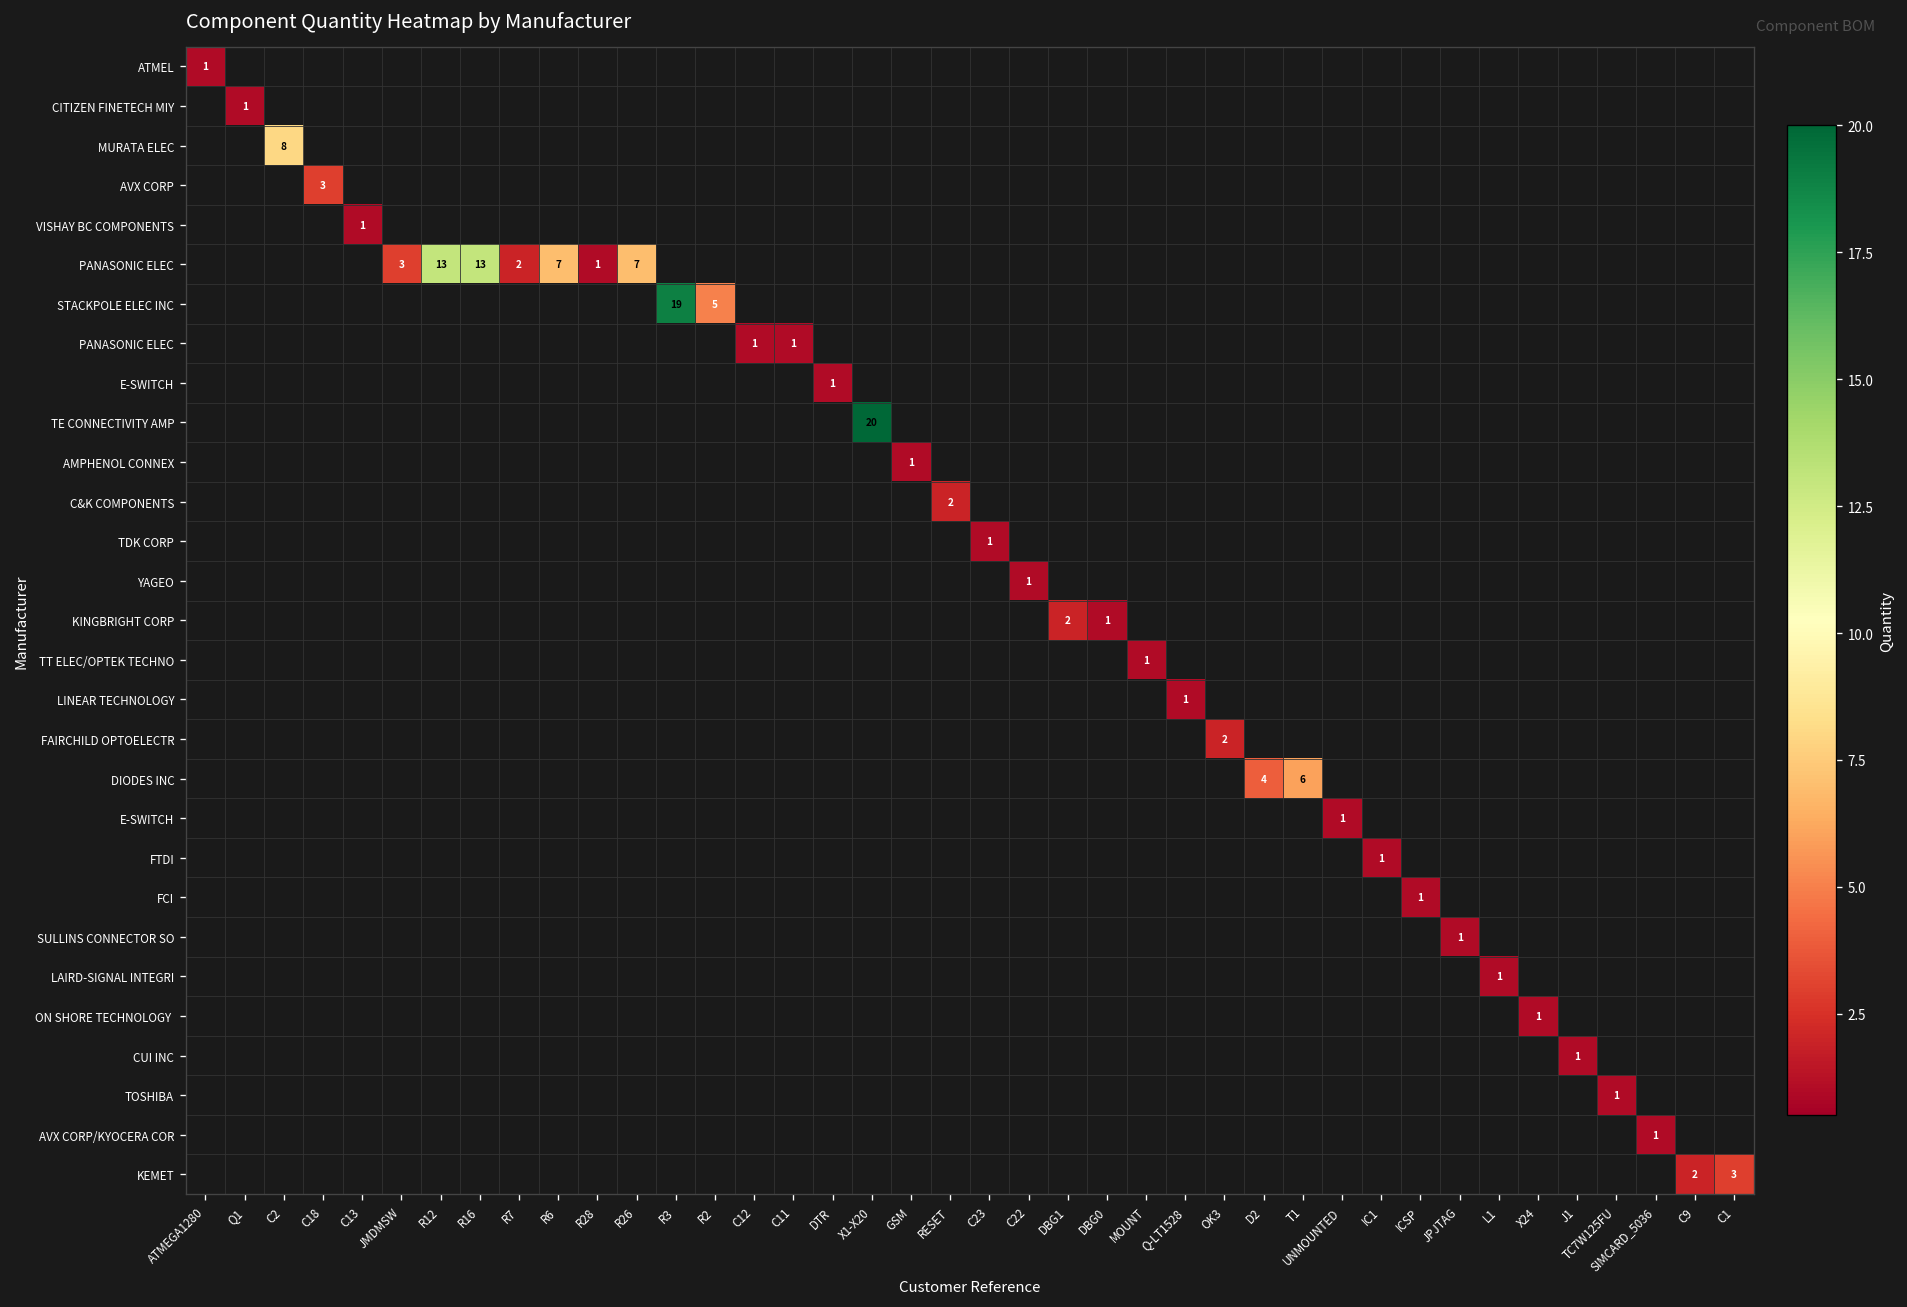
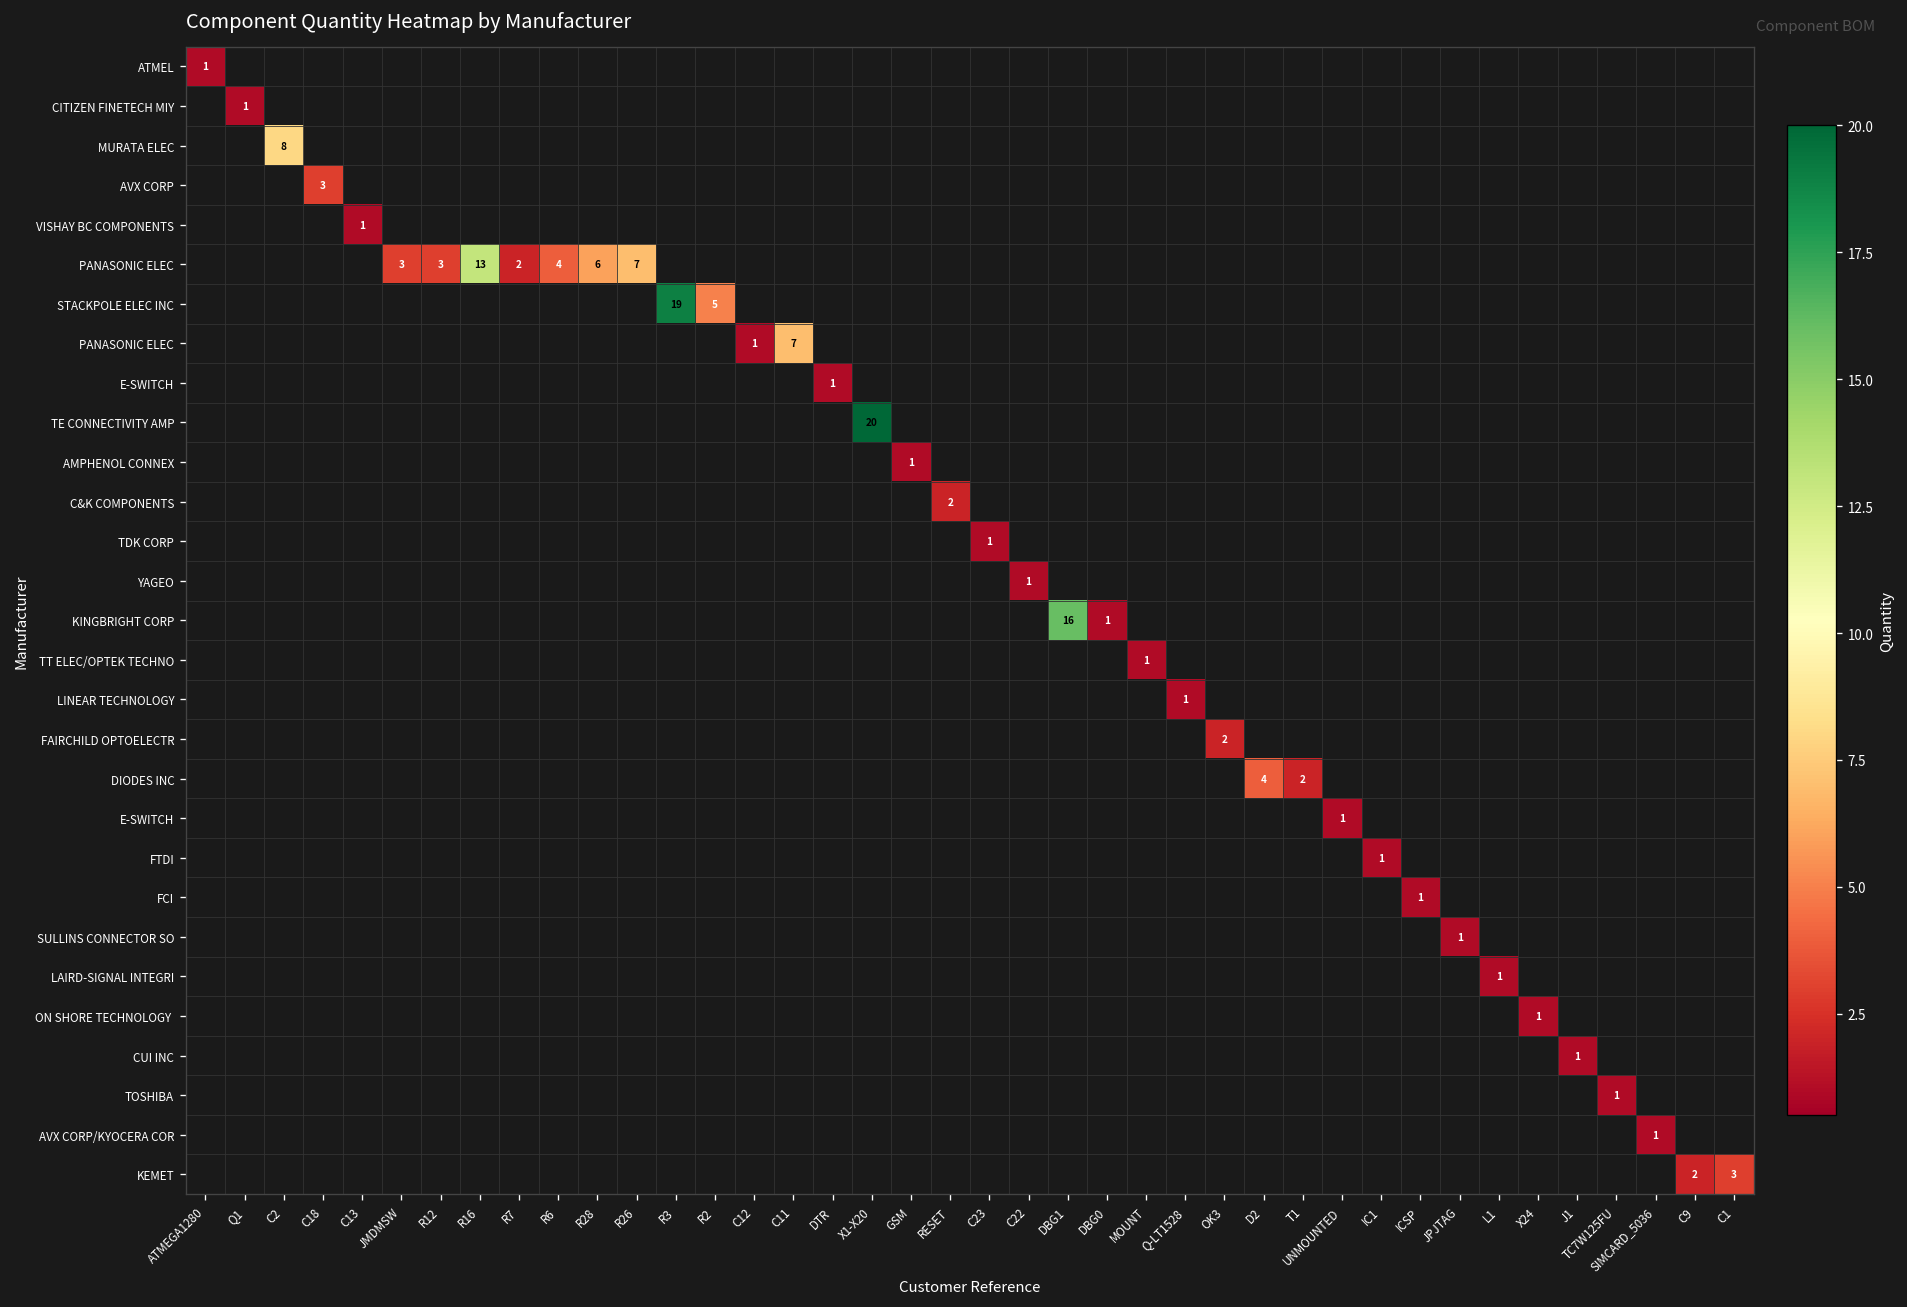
PANASONIC ELEC, R12: 13 -> 3
PANASONIC ELEC, R6: 7 -> 4
PANASONIC ELEC, R28: 1 -> 6
PANASONIC ELEC, C11: 1 -> 7
KINGBRIGHT CORP, DBG1: 2 -> 16
DIODES INC, T1: 6 -> 2
